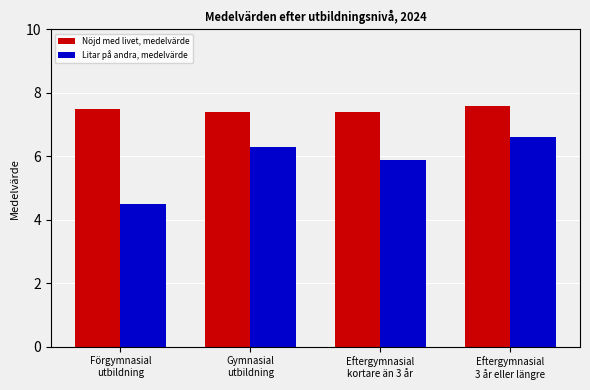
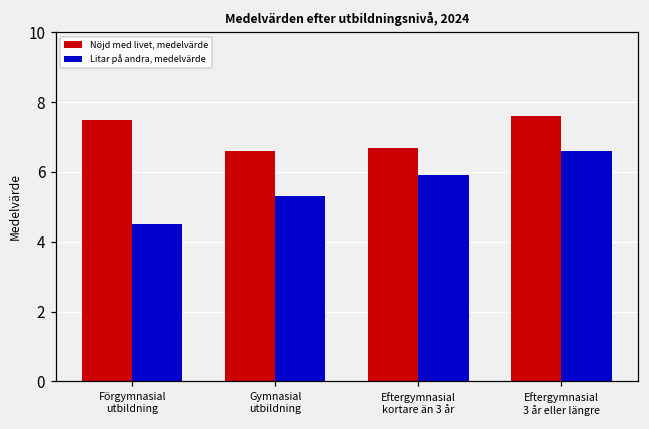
Nöjd med livet, medelvärde, Gymnasial utbildning: 7.4 -> 6.6
Litar på andra, medelvärde, Gymnasial utbildning: 6.3 -> 5.3
Nöjd med livet, medelvärde, Eftergymnasial kortare än 3 år: 7.4 -> 6.7
